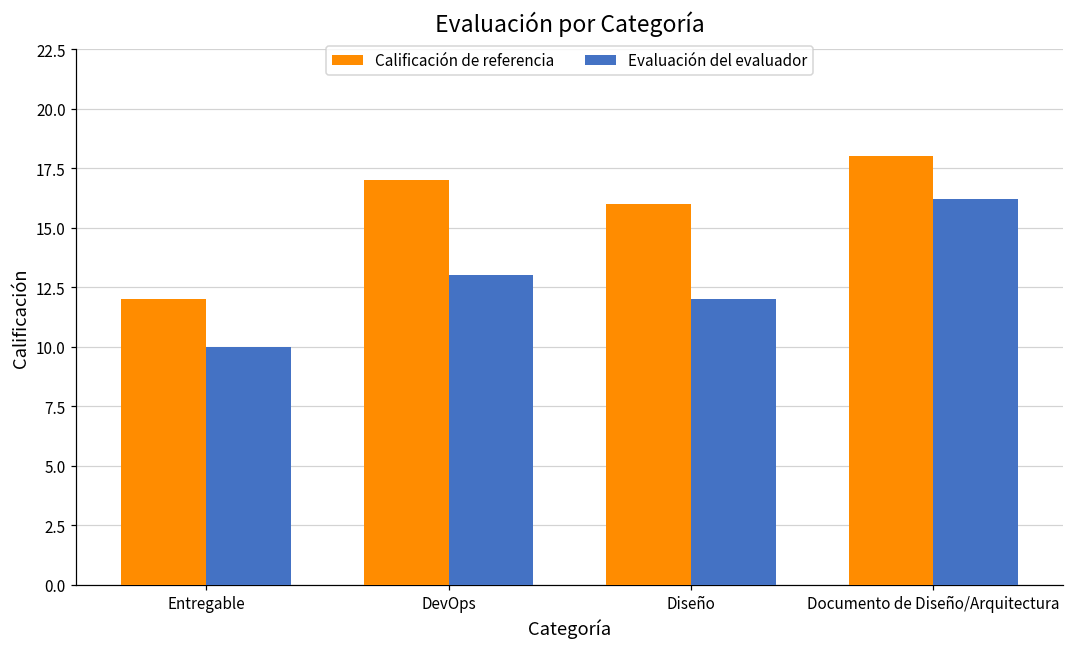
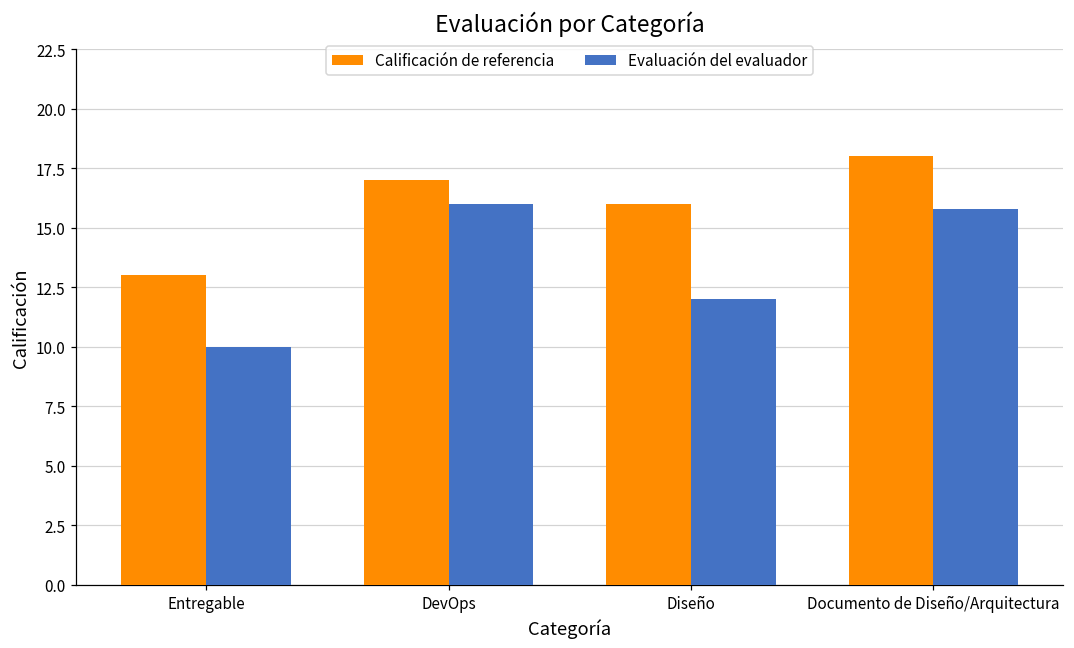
Calificación de referencia, Entregable: 12 -> 13
Evaluación del evaluador, DevOps: 13 -> 16
Evaluación del evaluador, Documento de Diseño/Arquitectura: 16.2 -> 15.8
